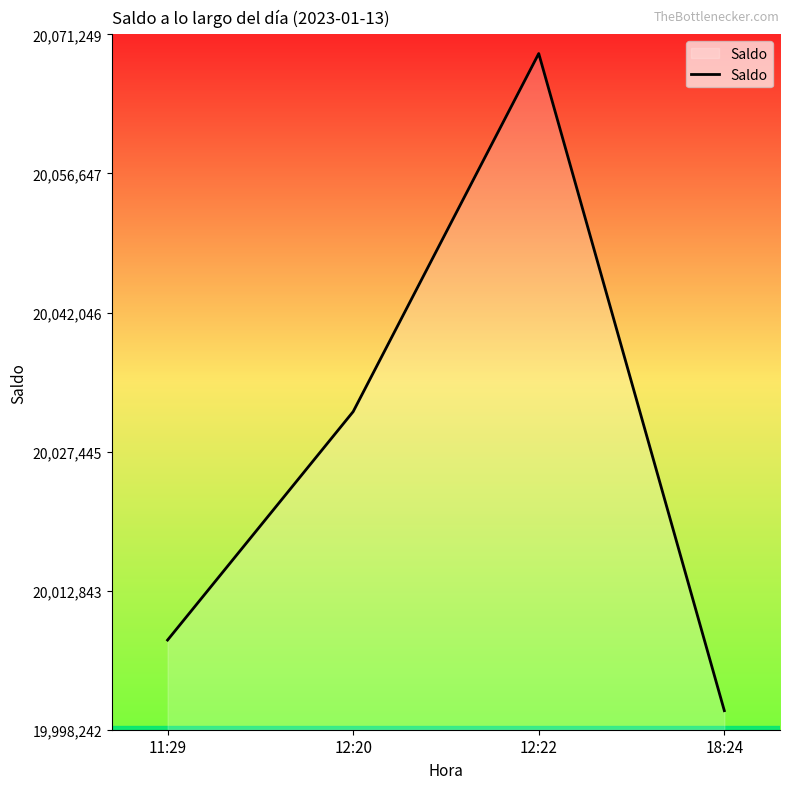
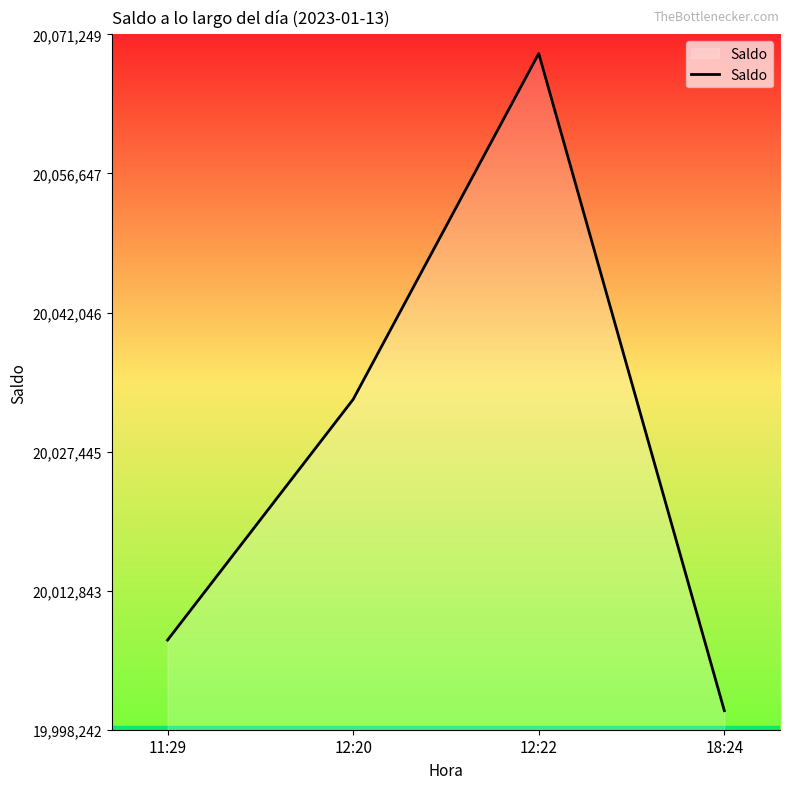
12:20: 20,032,000 -> 20,033,000
